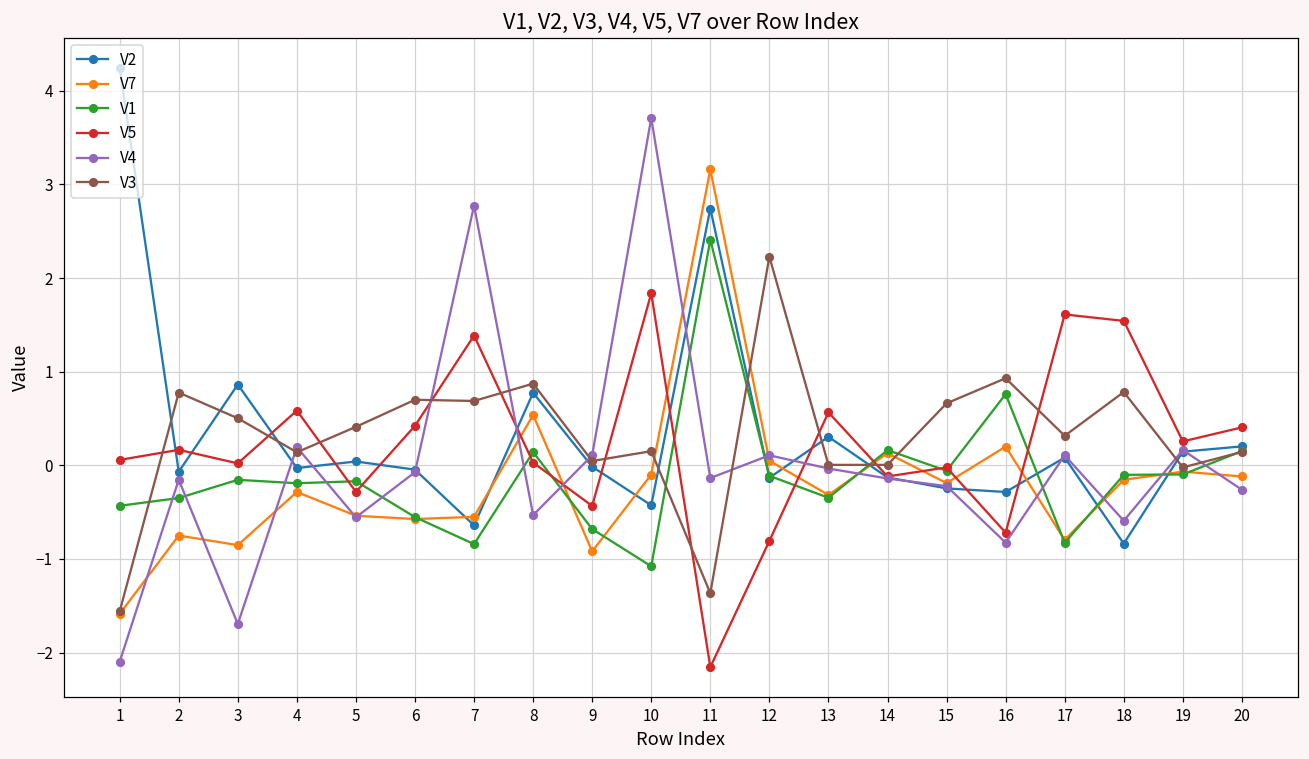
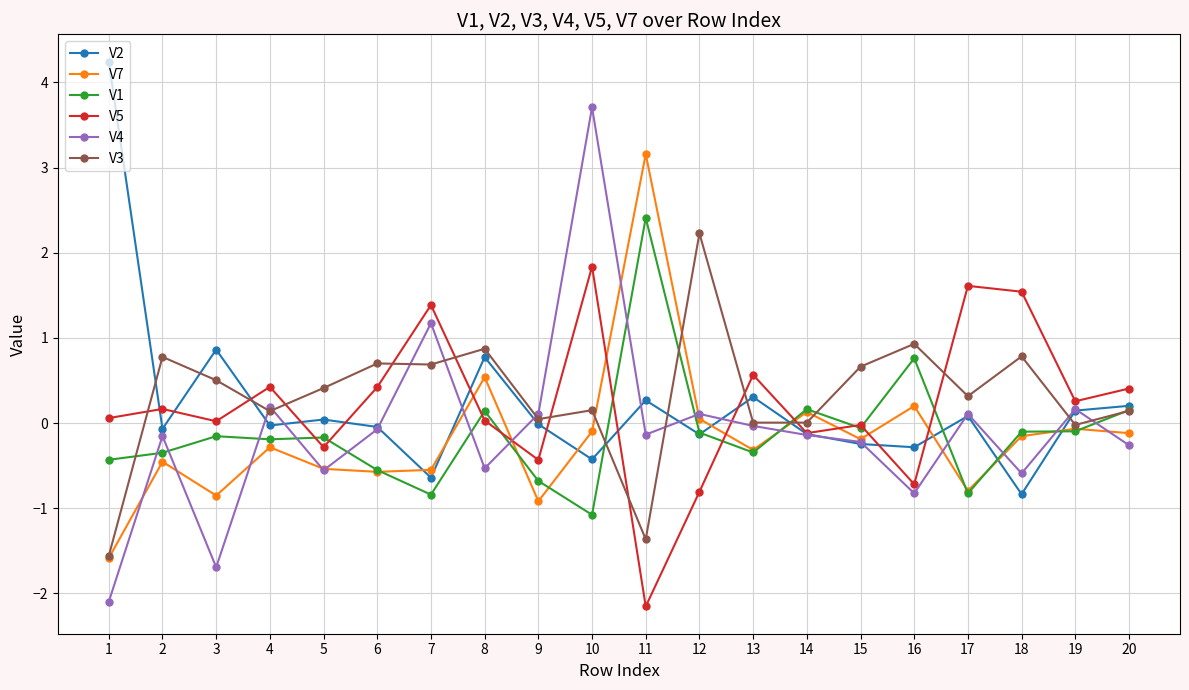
V7, 2: -0.7 -> -0.5
V5, 4: 0.6 -> 0.4
V4, 7: 2.8 -> 1.2
V2, 11: 2.7 -> 0.3
